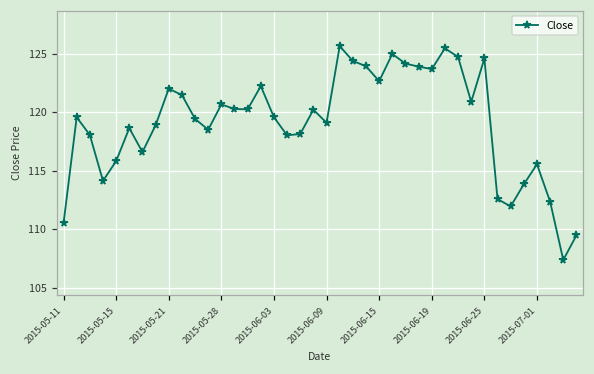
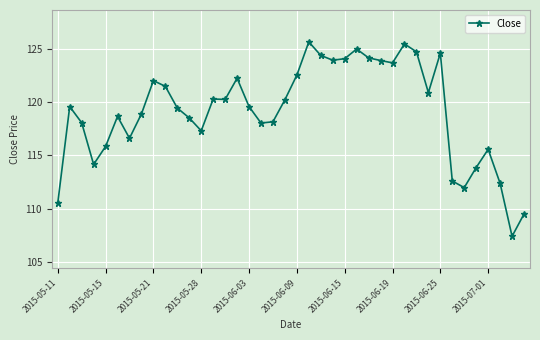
2015-05-28: 120.7 -> 117.3
2015-06-09: 119.1 -> 122.6
2015-06-15: 122.7 -> 124.1
